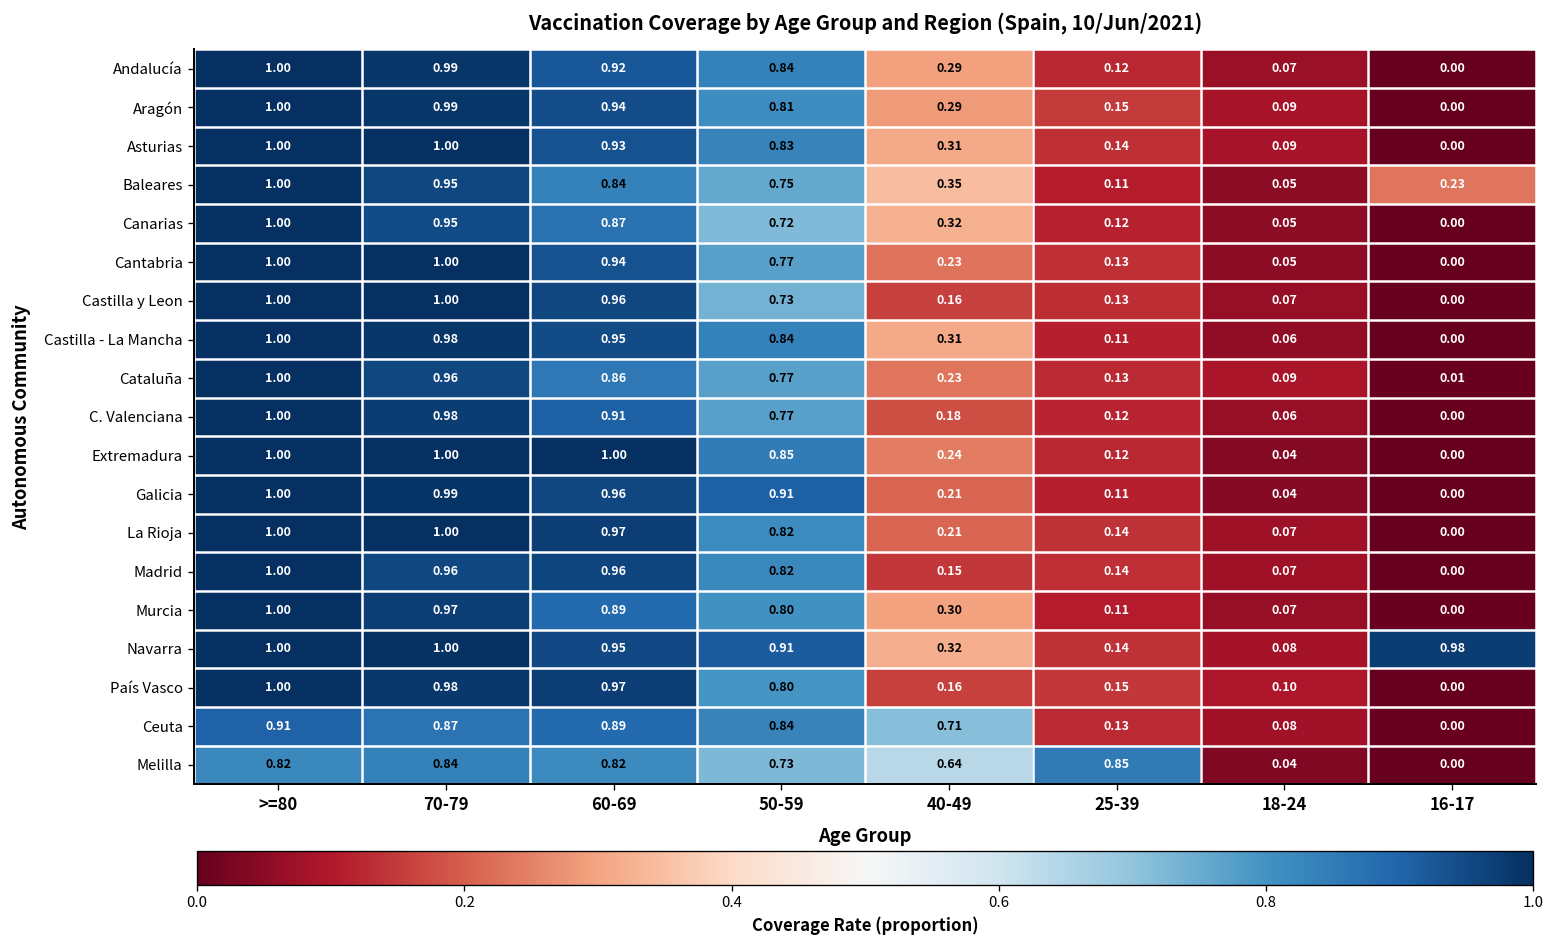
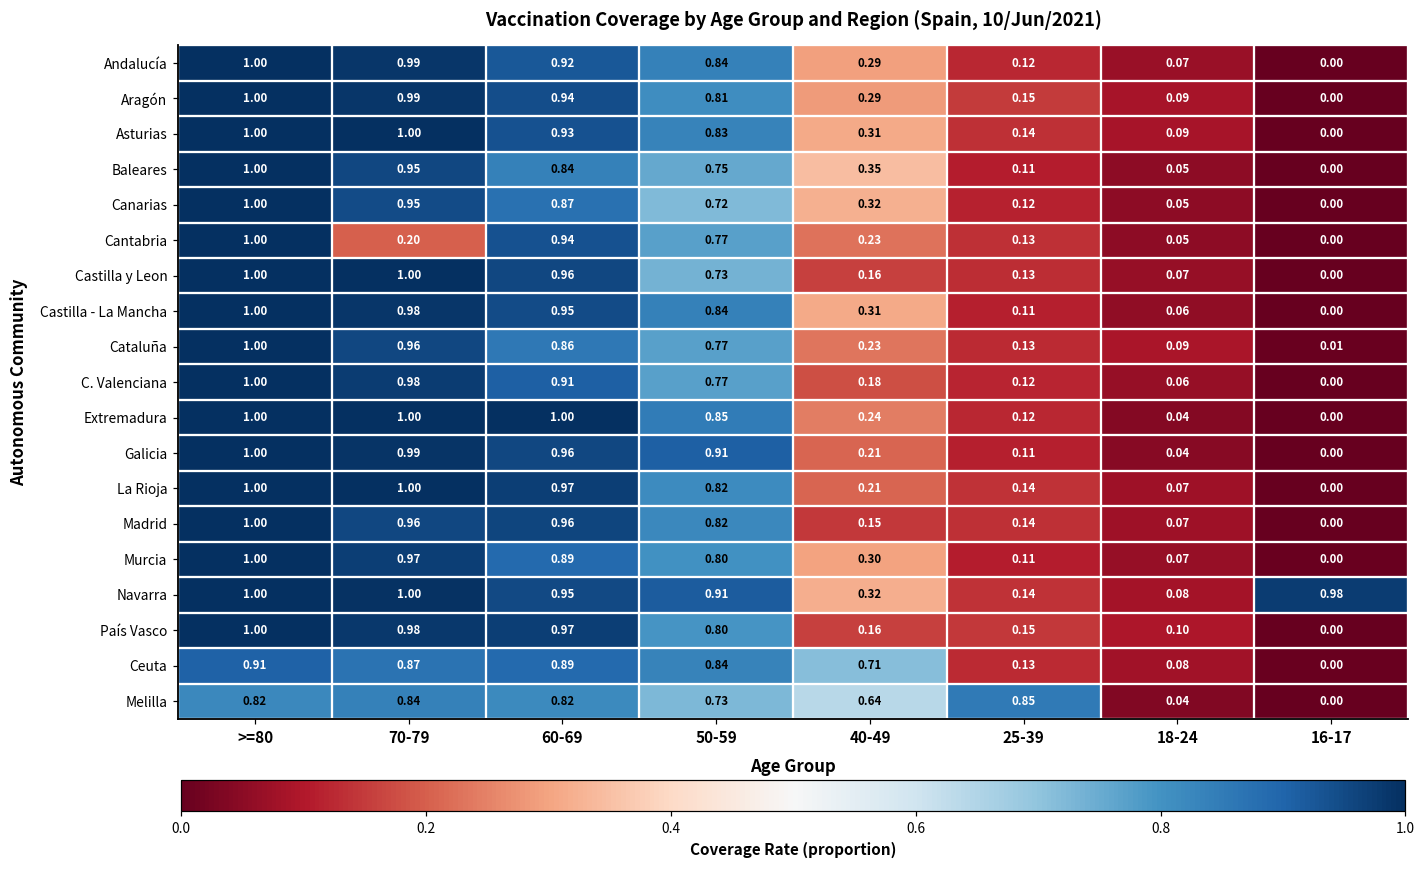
Baleares, 16-17: 0.23 -> 0.00
Cantabria, 70-79: 1.00 -> 0.20
